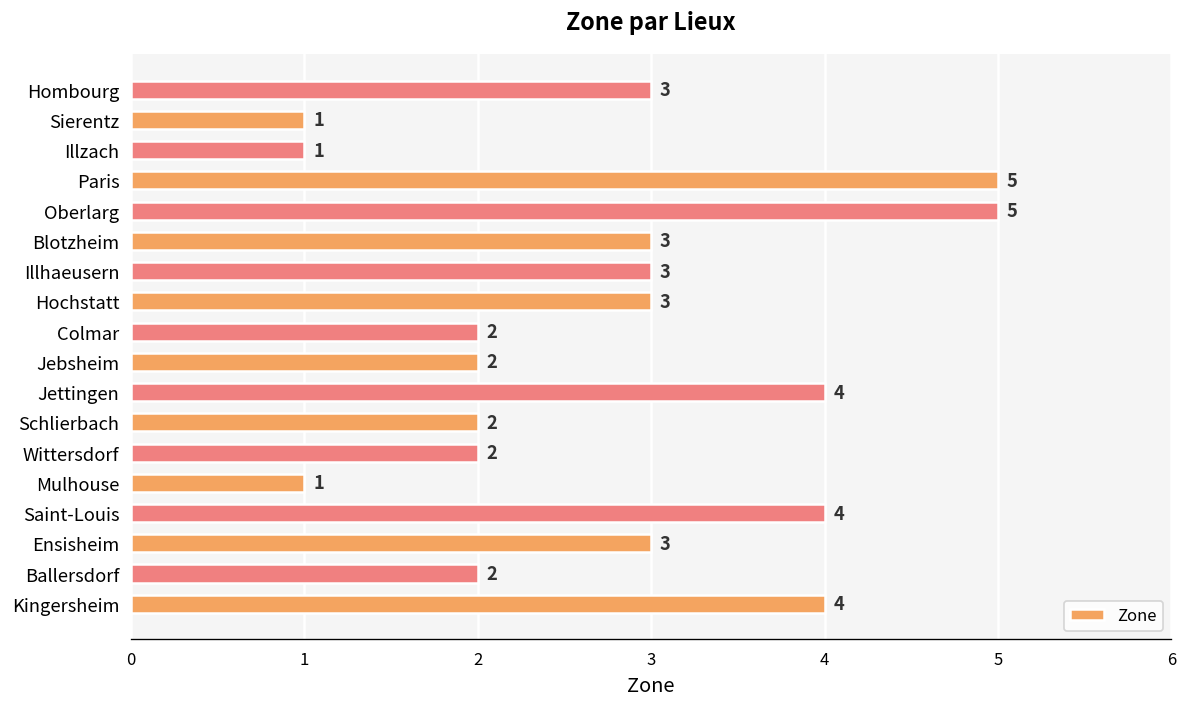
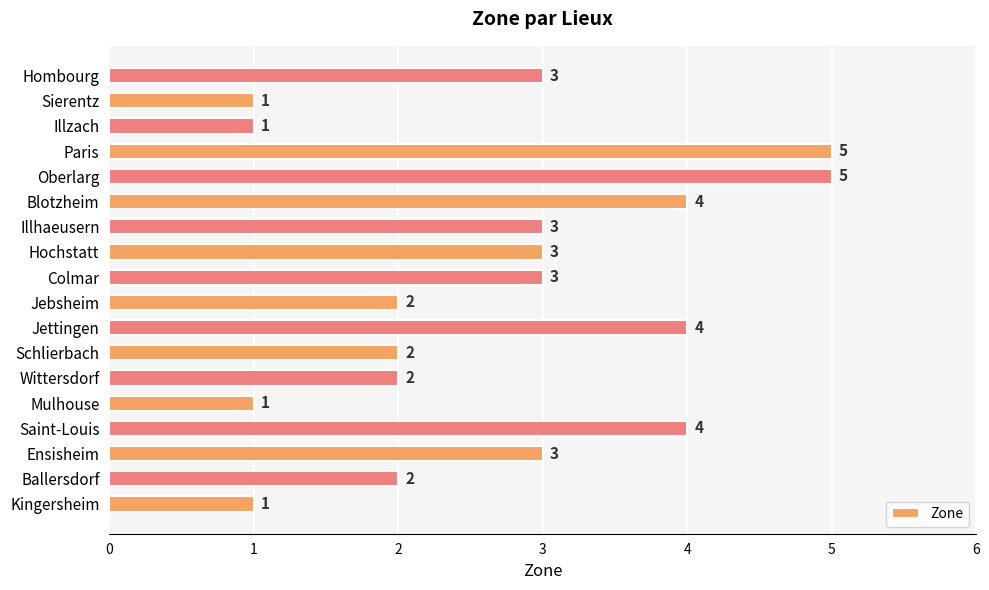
Blotzheim: 3 -> 4
Colmar: 2 -> 3
Kingersheim: 4 -> 1
